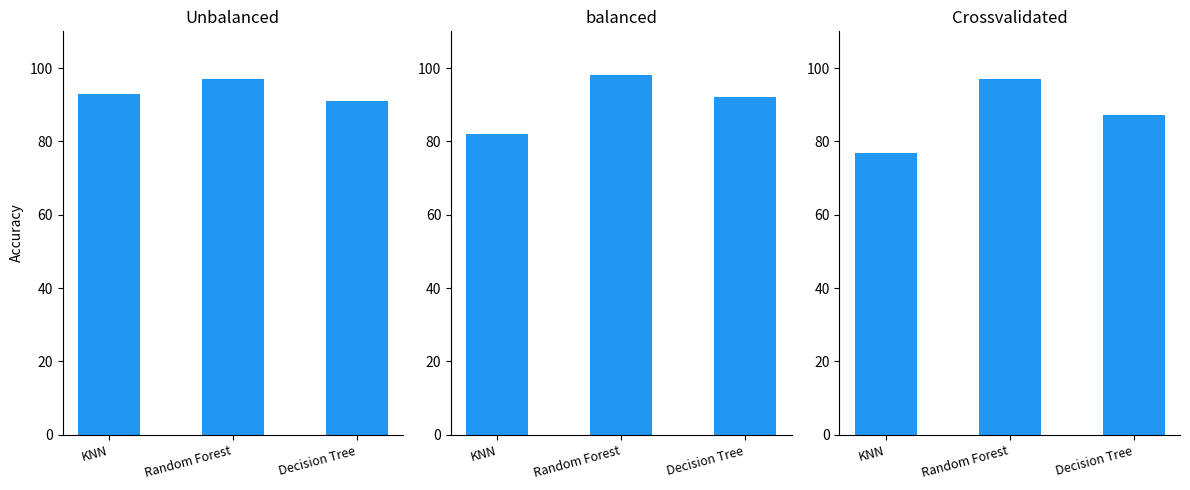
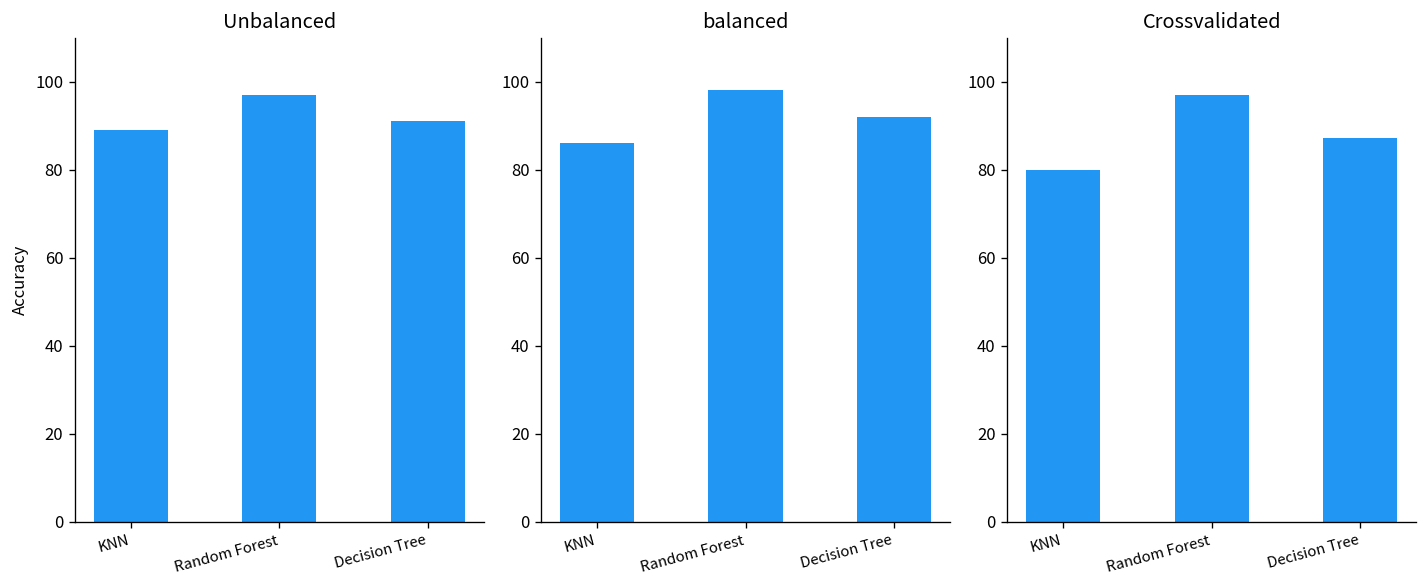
Unbalanced, KNN: 93 -> 89
balanced, KNN: 82 -> 86
Crossvalidated, KNN: 77 -> 80
